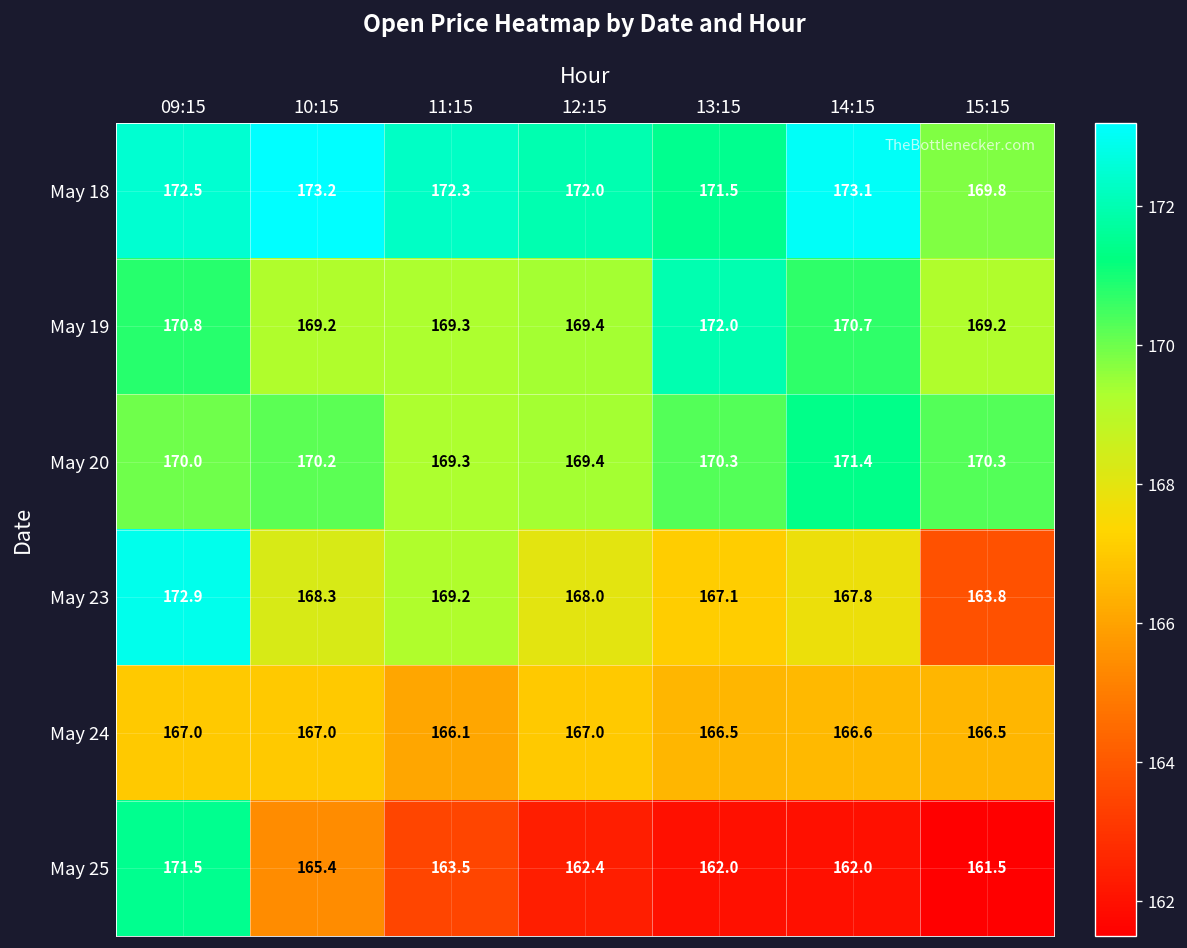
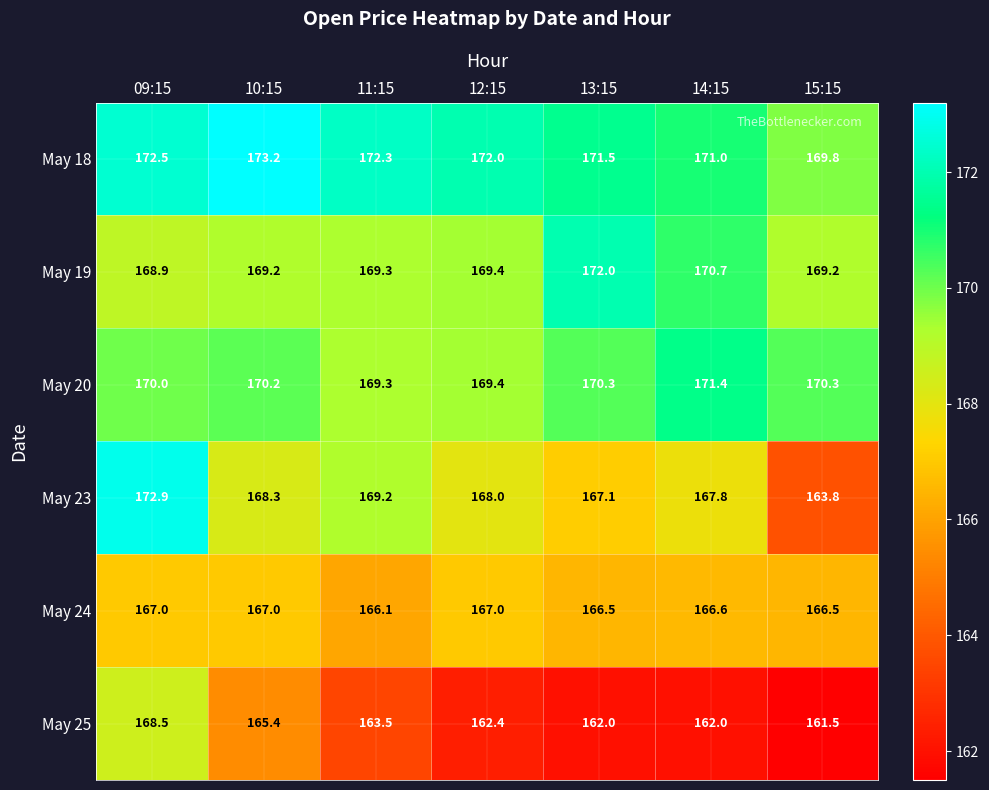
May 18, 14:15: 173.1 -> 171.0
May 19, 09:15: 170.8 -> 168.9
May 25, 09:15: 171.5 -> 168.5
